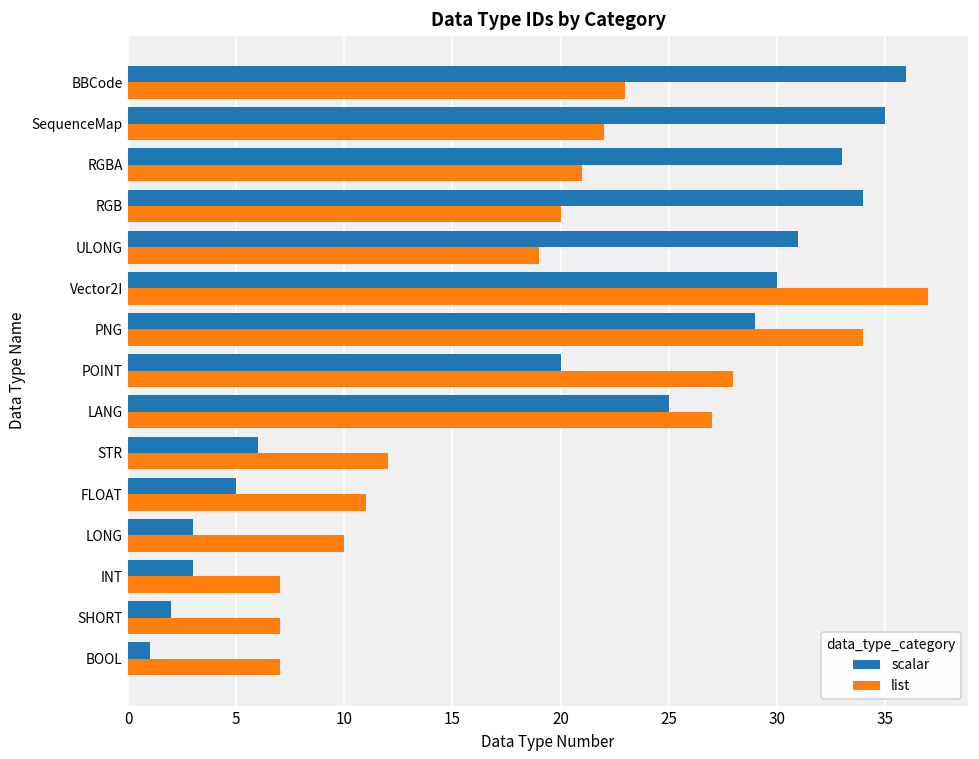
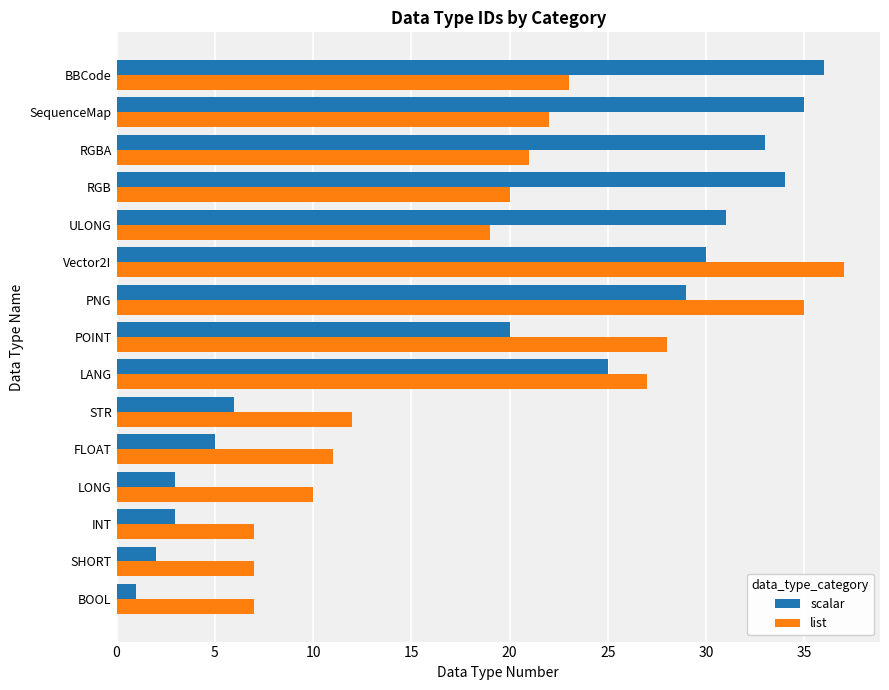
list, PNG: 34 -> 35
